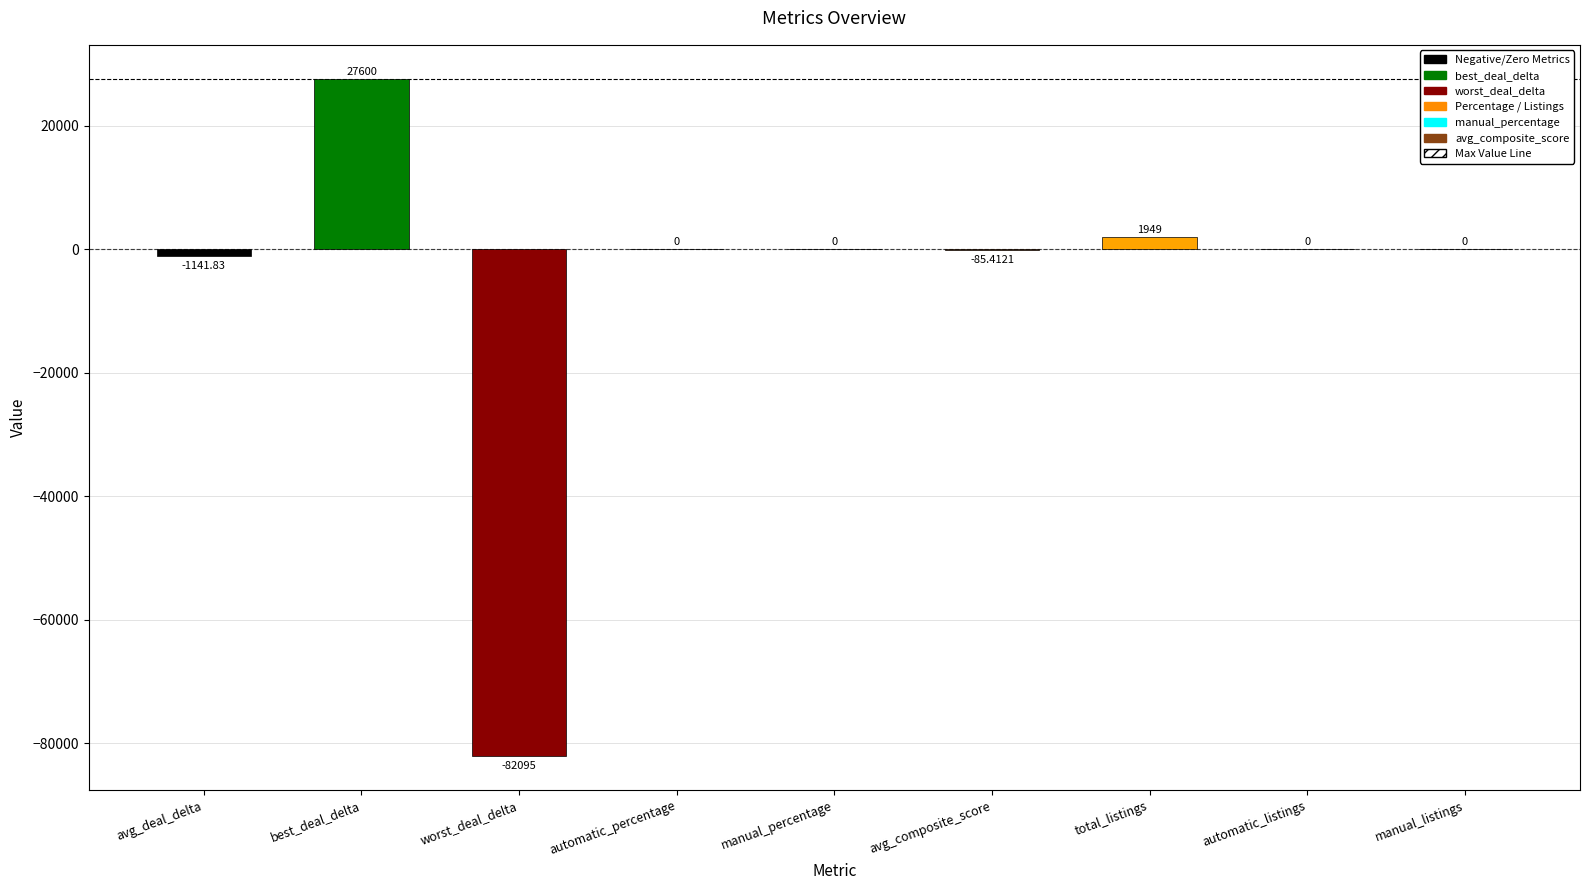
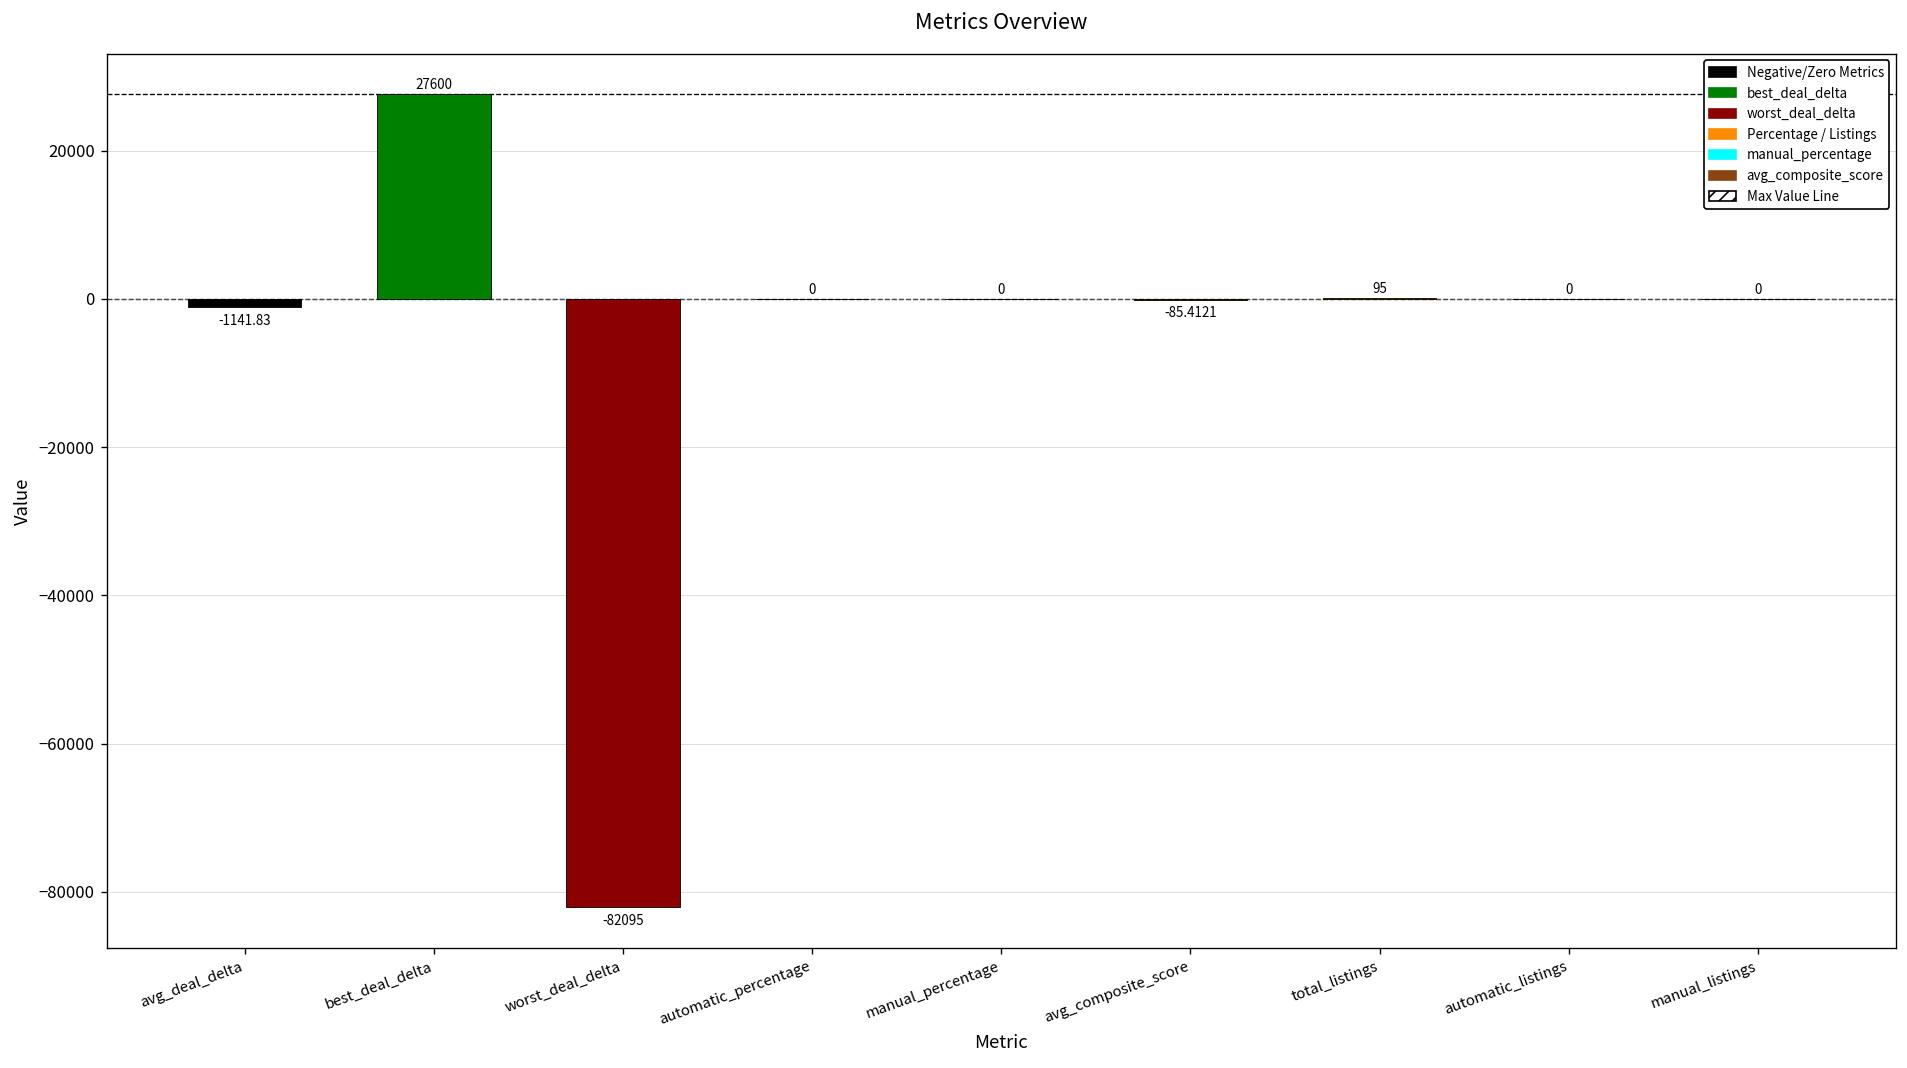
total_listings: 1949 -> 95
